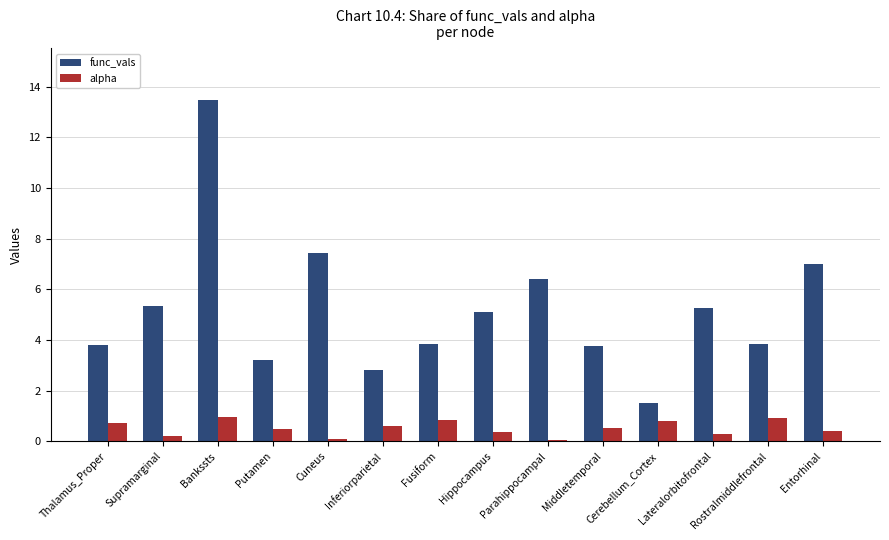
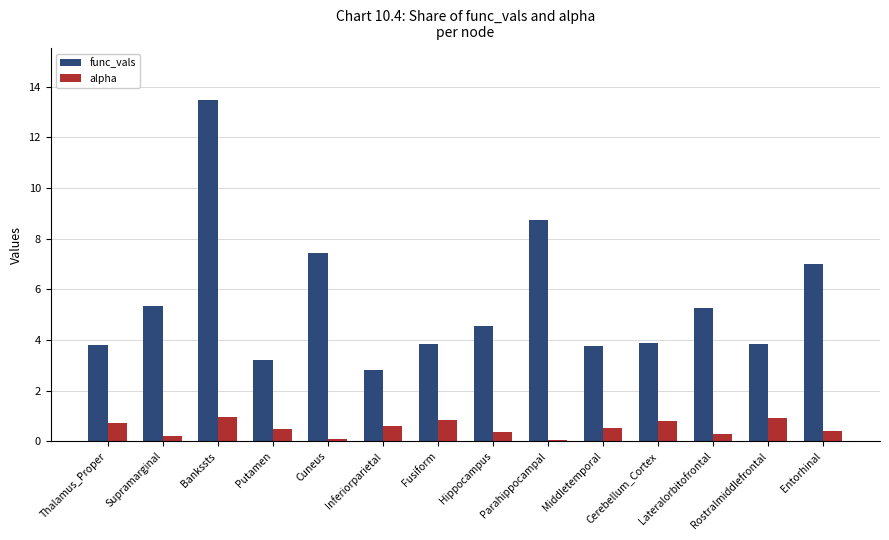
func_vals, Hippocampus: 5.1 -> 4.5
func_vals, Parahippocampal: 6.4 -> 8.7
func_vals, Cerebellum_Cortex: 1.5 -> 3.9
